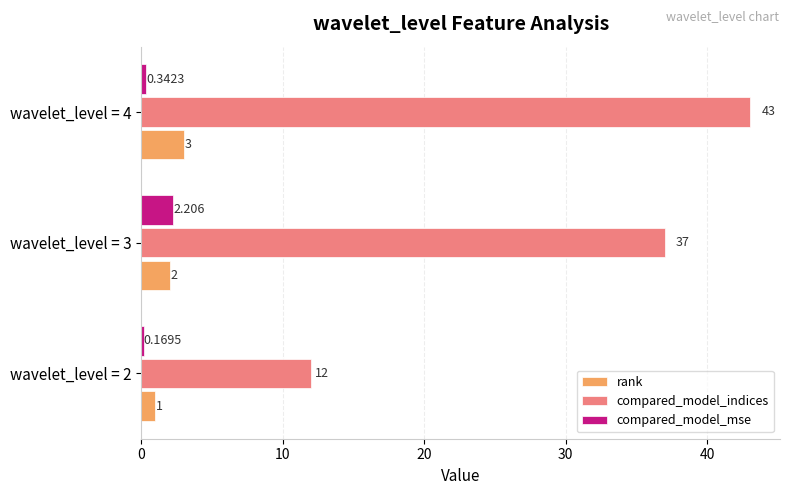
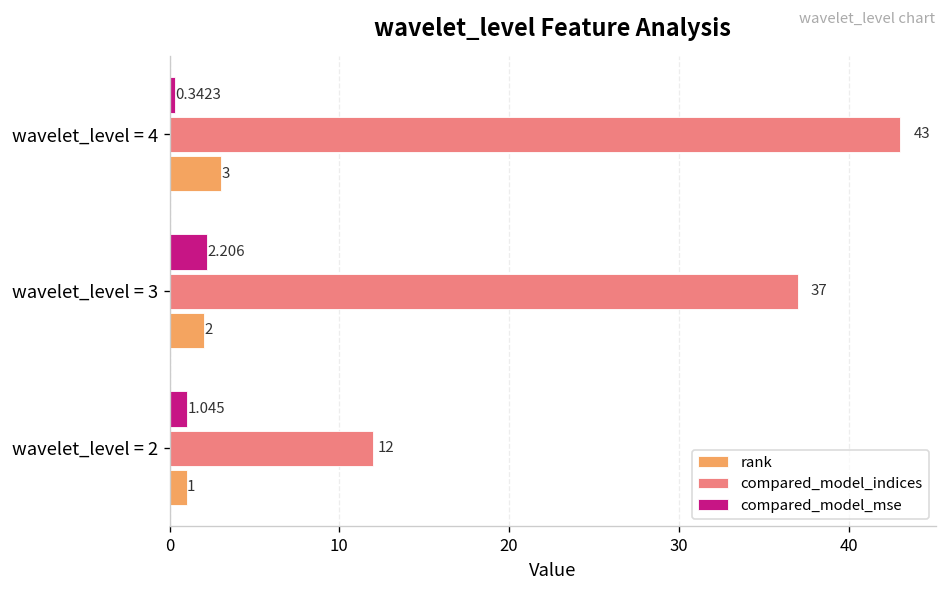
compared_model_mse, wavelet_level = 2: 0.1695 -> 1.045
